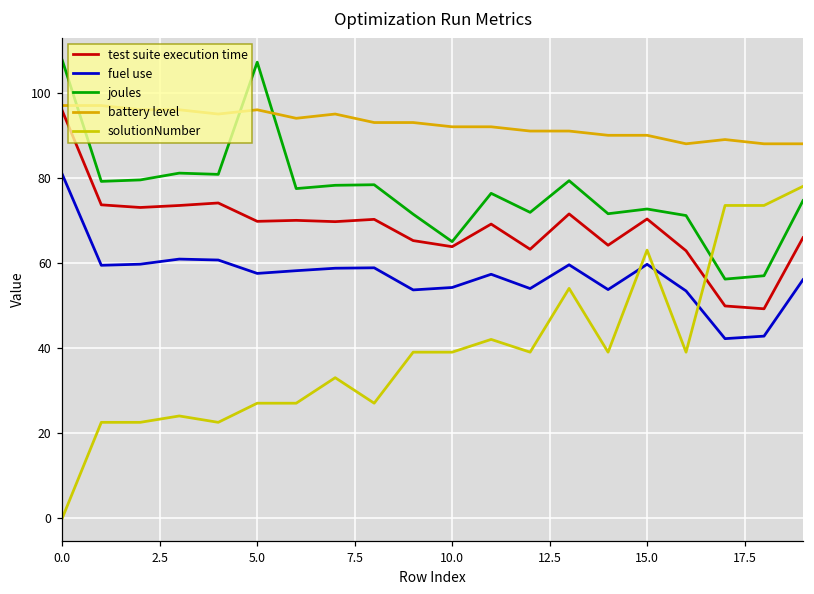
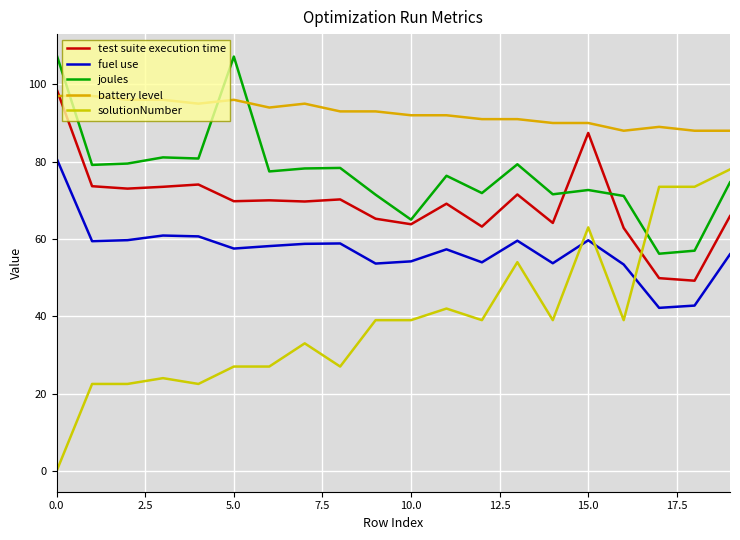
test suite execution time, 0.0: 96 -> 99
test suite execution time, 15.0: 70 -> 87
